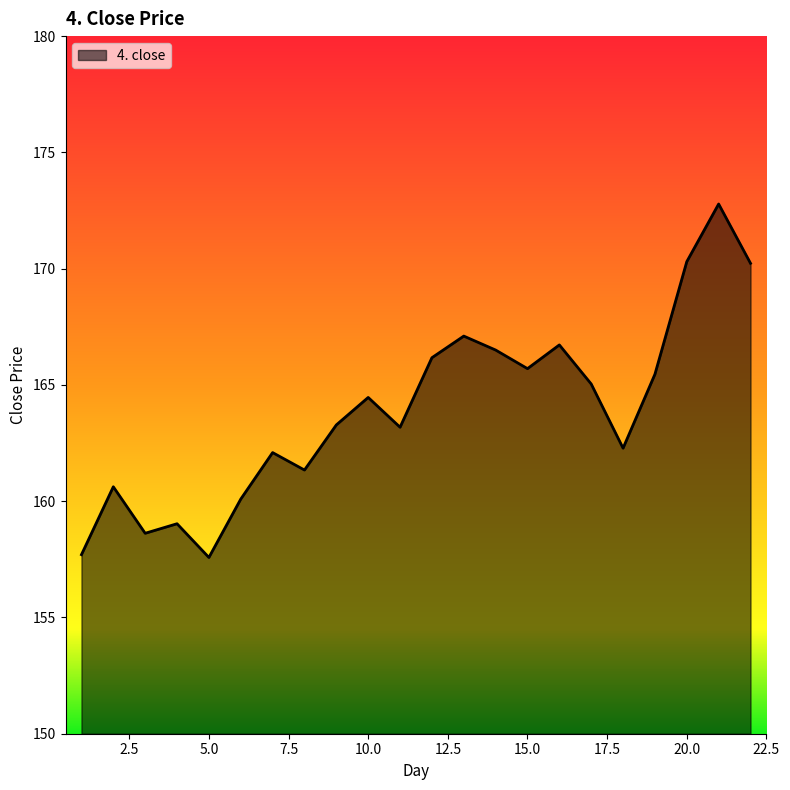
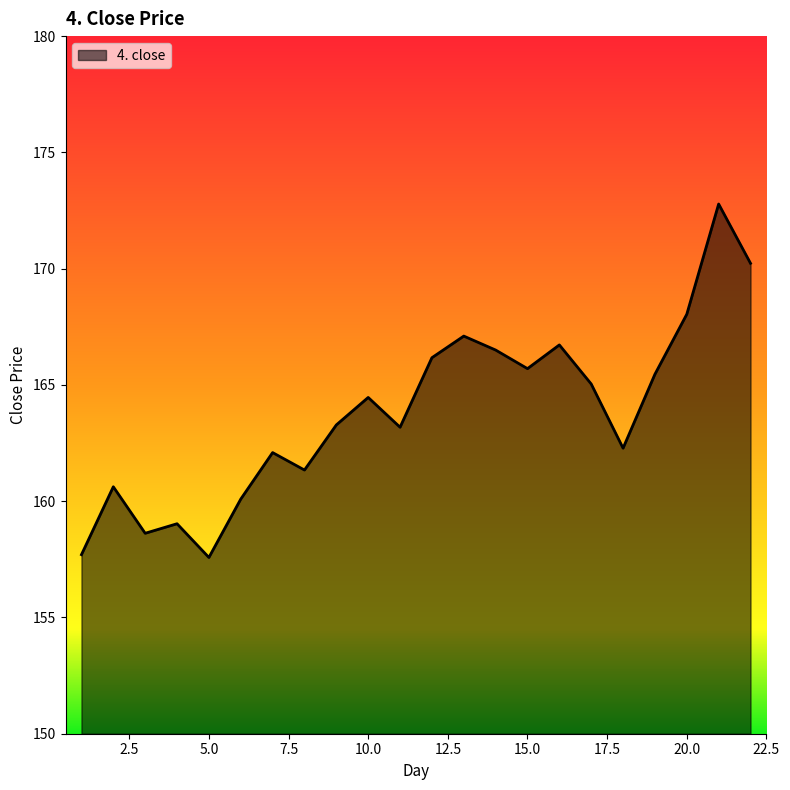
20.0: 170.3 -> 168.0
